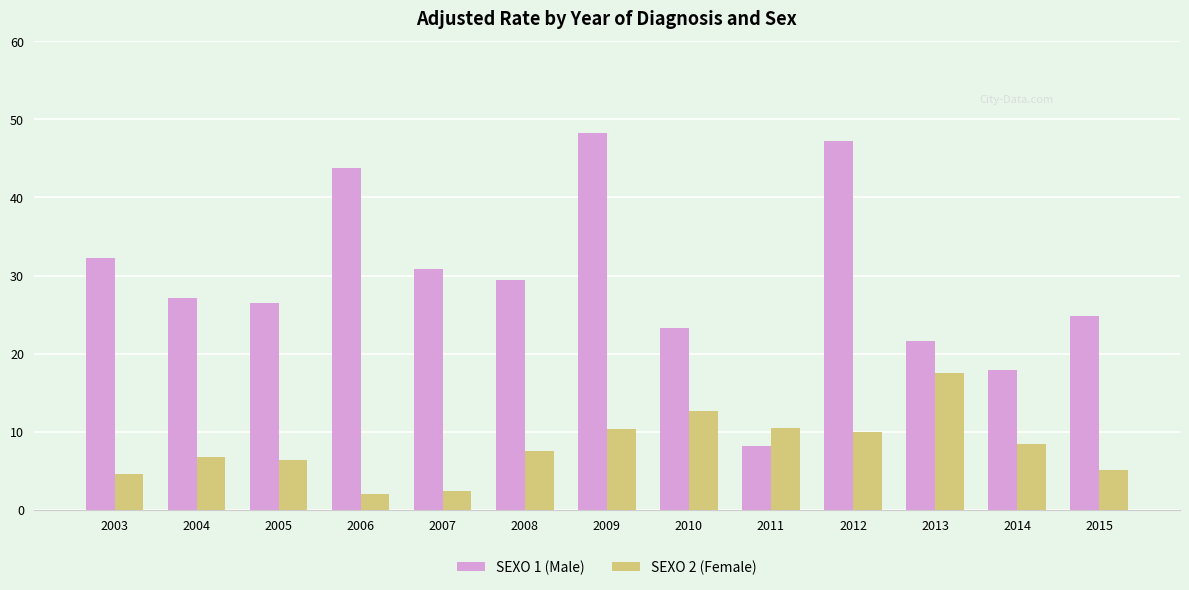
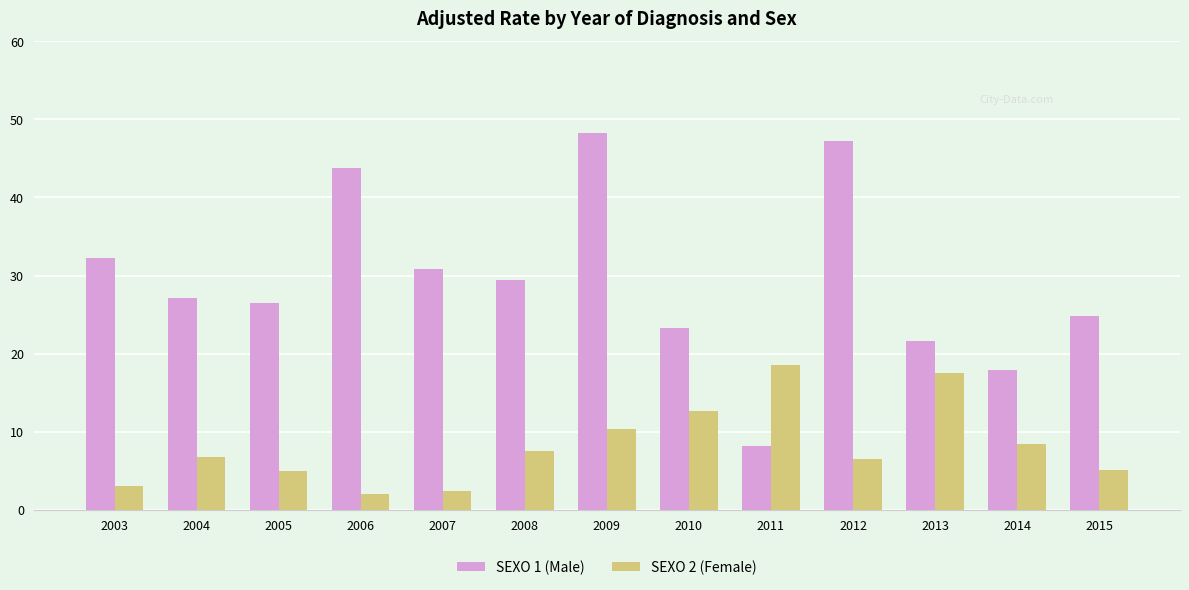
SEXO 2 (Female), 2003: 5 -> 3
SEXO 2 (Female), 2005: 6 -> 5
SEXO 2 (Female), 2011: 10 -> 19
SEXO 2 (Female), 2012: 10 -> 6
